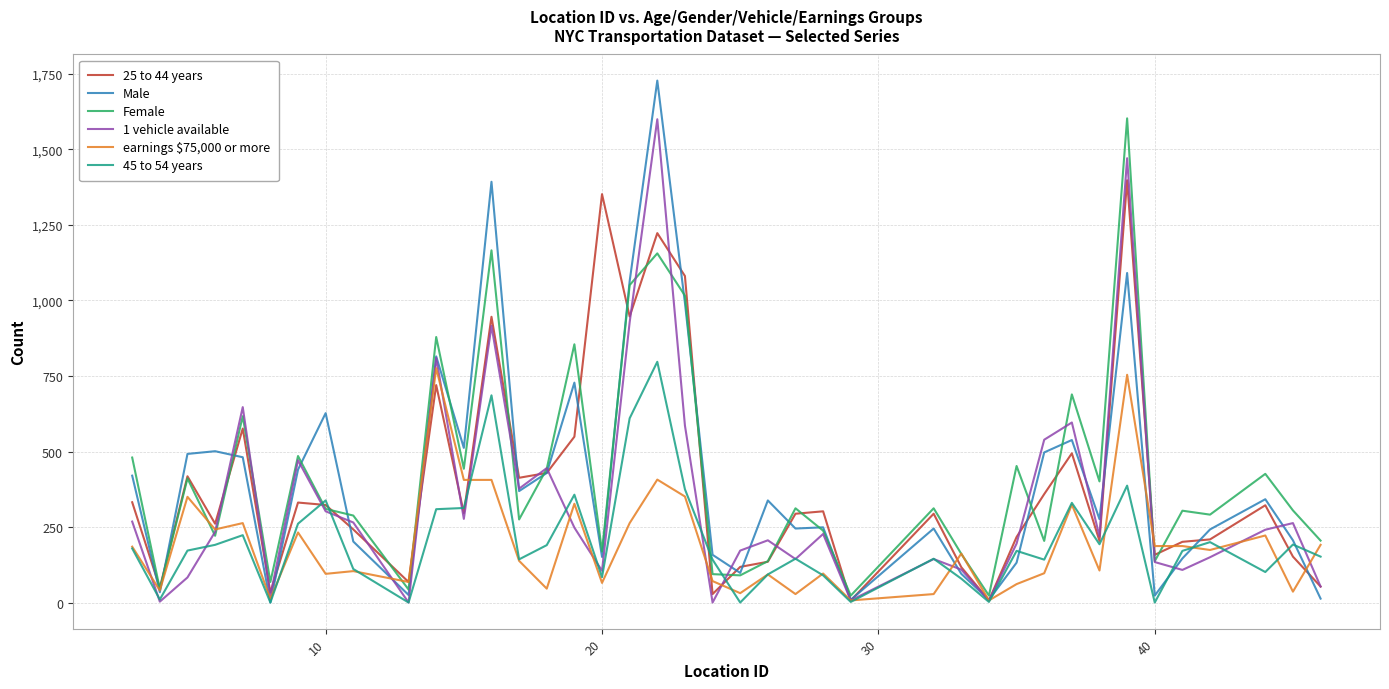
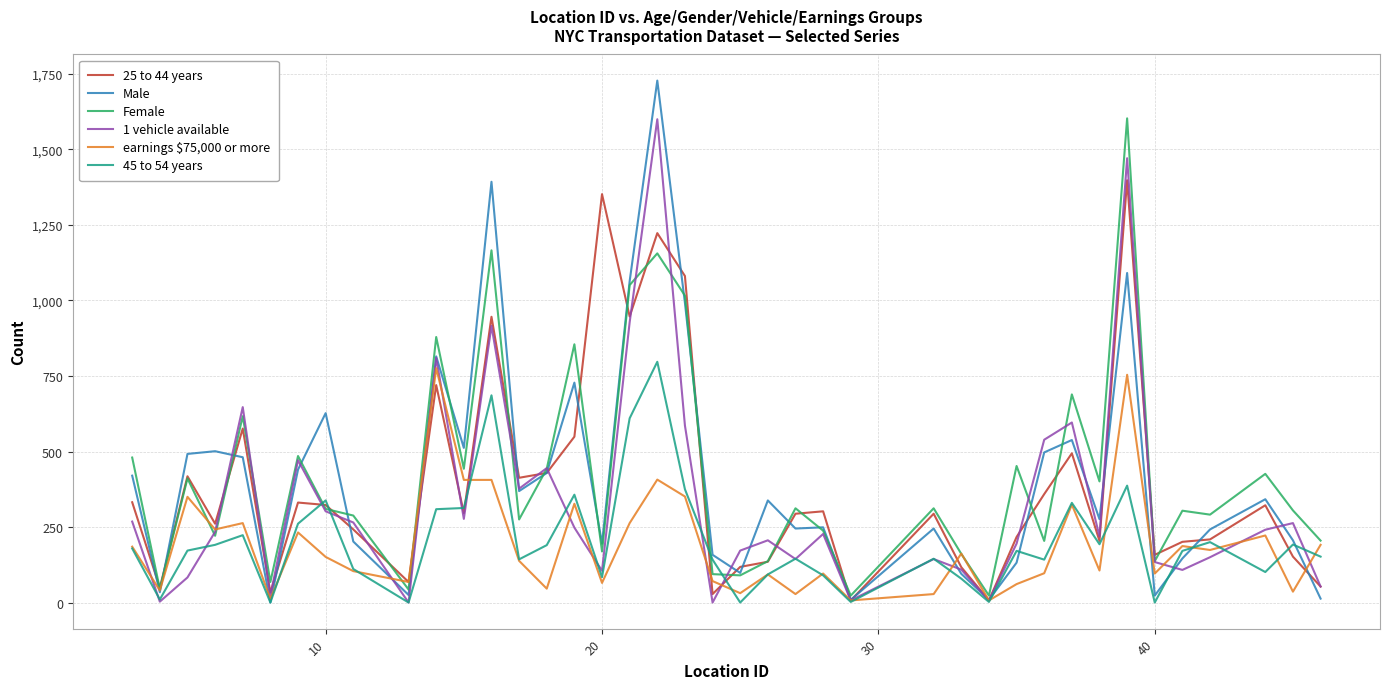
earnings $75,000 or more, 10: 100 -> 150
Male, 20: 150 -> 200
earnings $75,000 or more, 40: 190 -> 100
